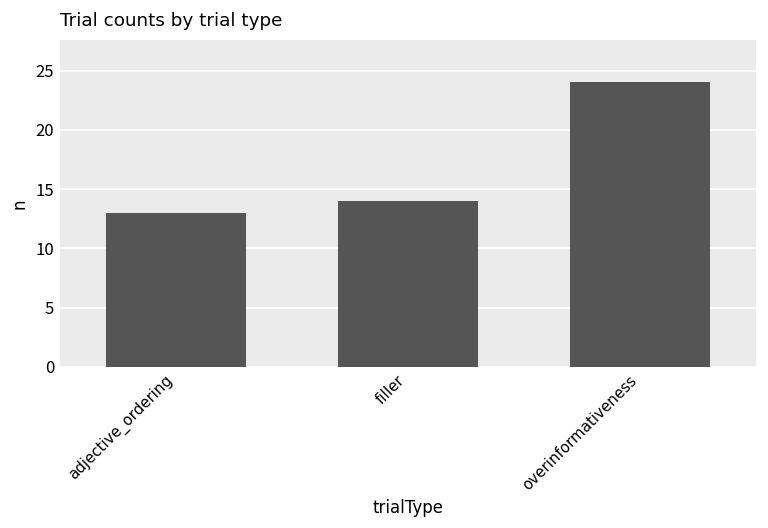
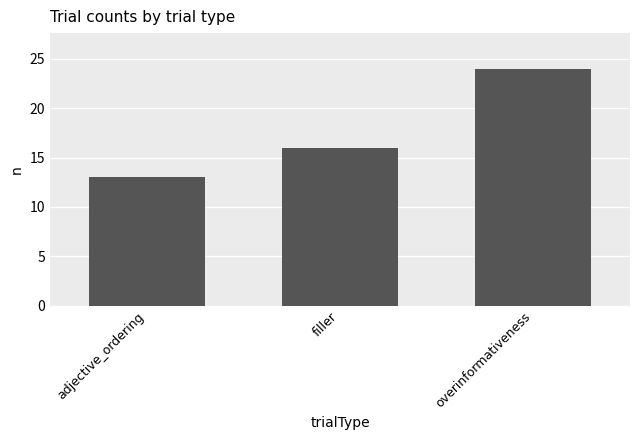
filler: 14 -> 16
